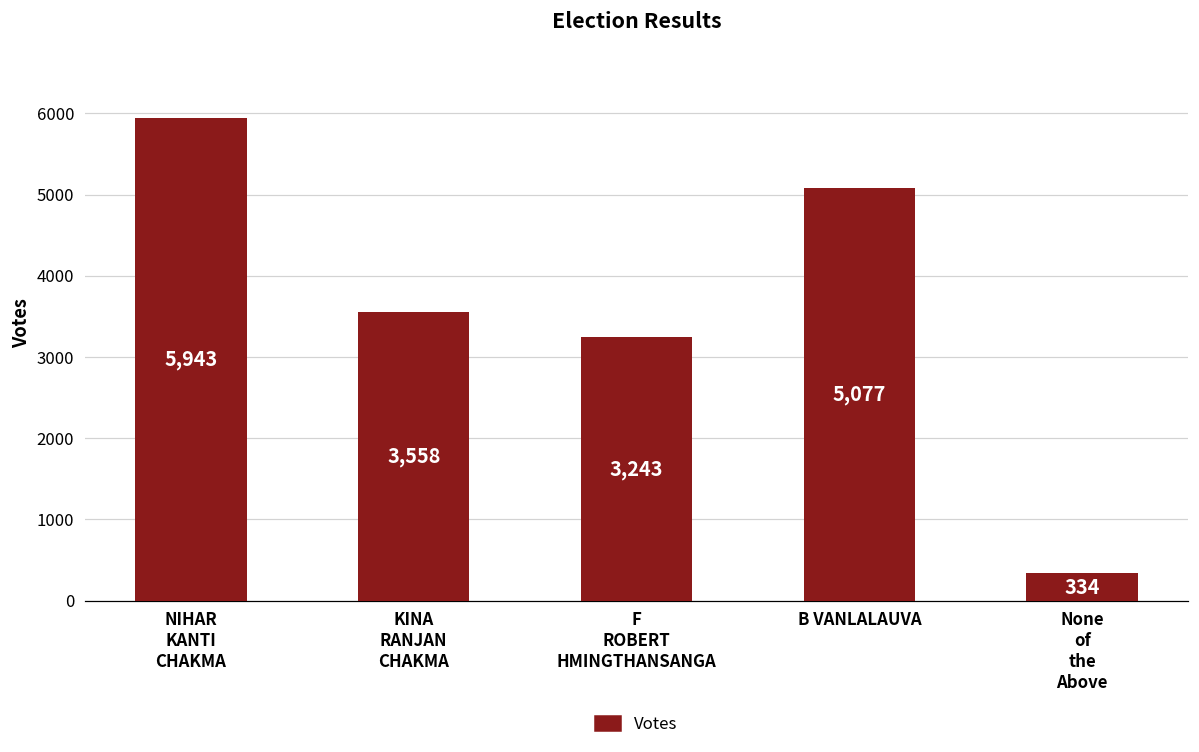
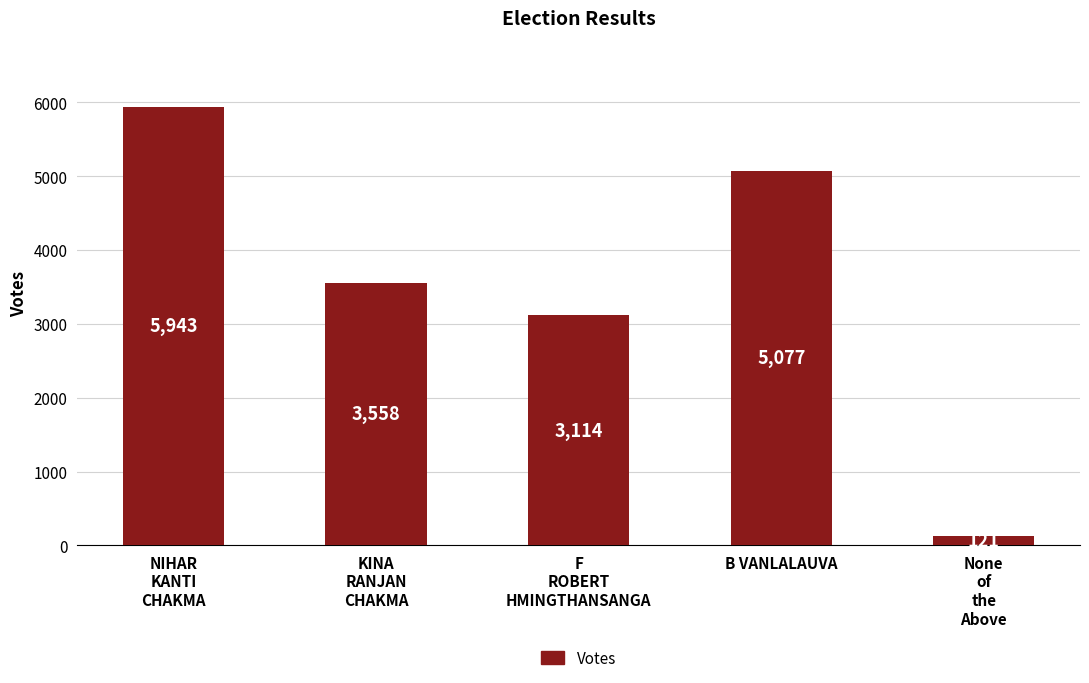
F ROBERT HMINGTHANSANGA: 3,243 -> 3,114
None of the Above: 300 -> 100
